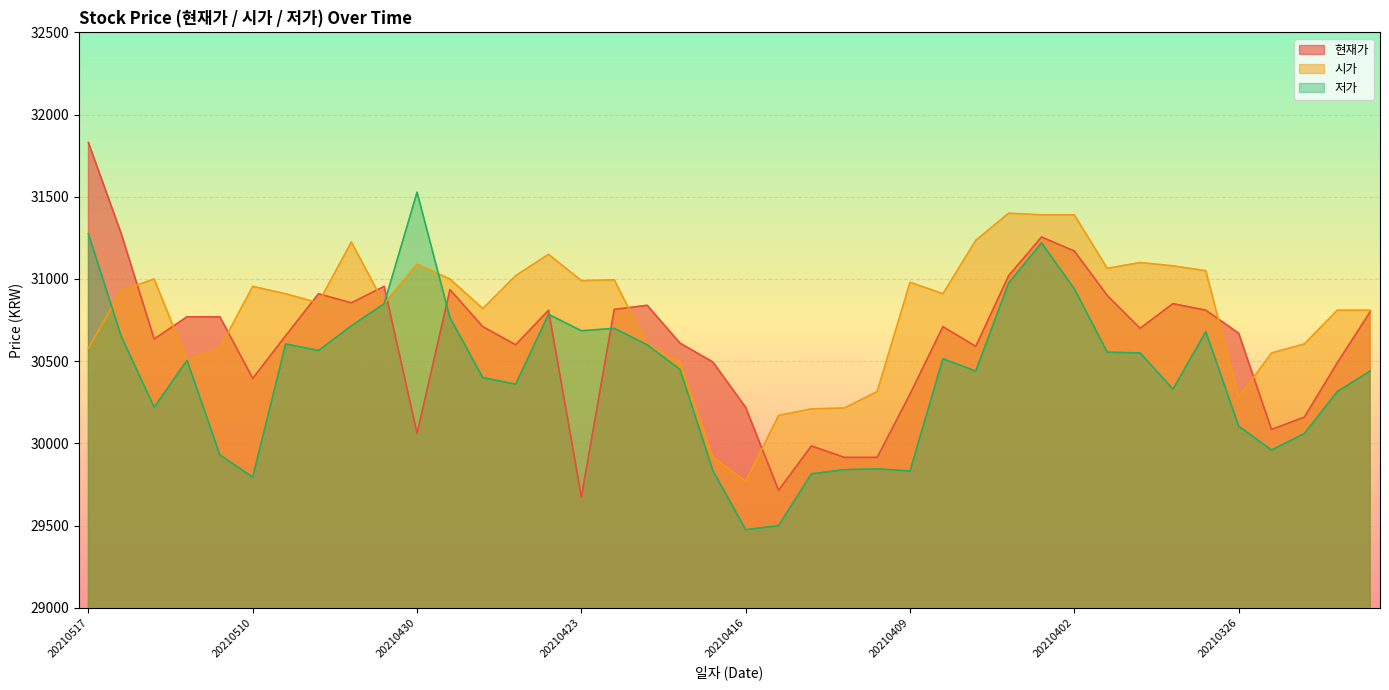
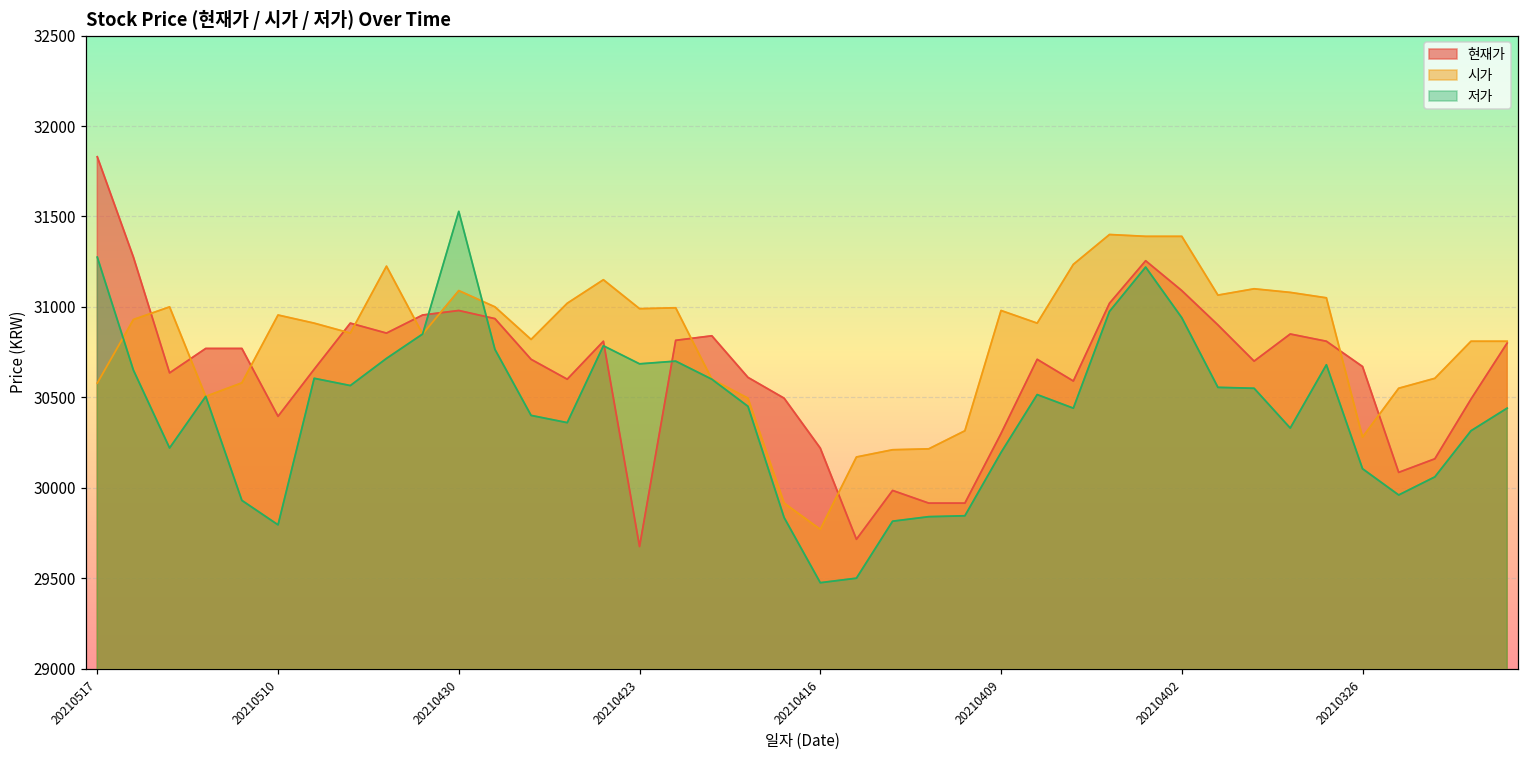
현재가, 20210430: 30060 -> 30980
저가, 20210409: 29830 -> 30200
현재가, 20210402: 31170 -> 31090
